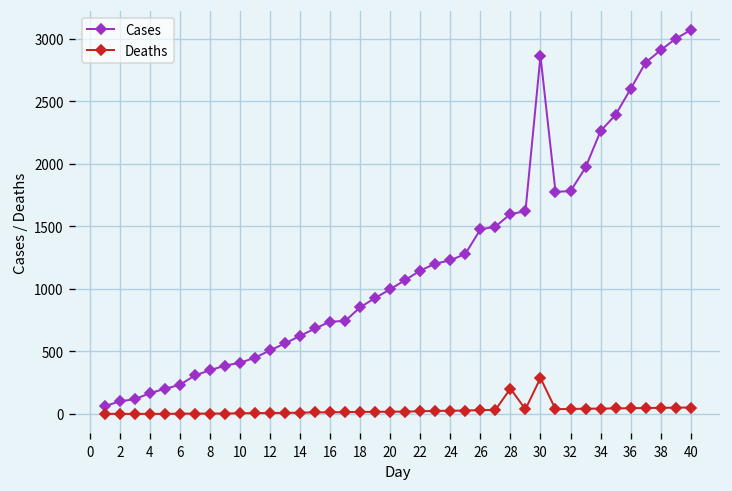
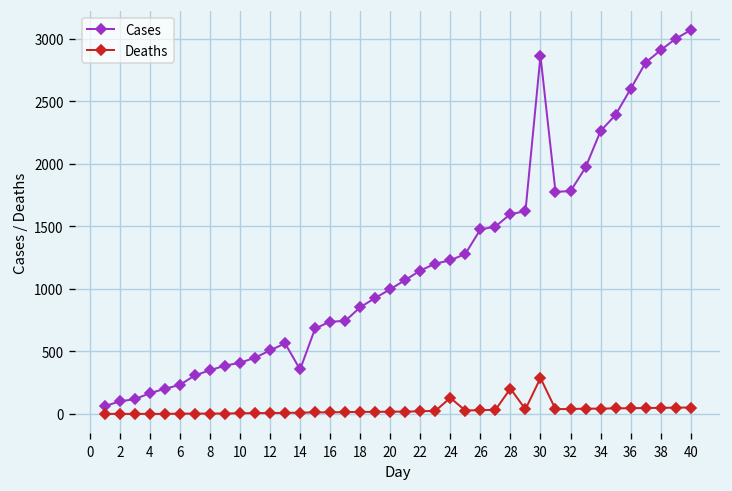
Cases, 14: 620 -> 360
Deaths, 24: 30 -> 130
